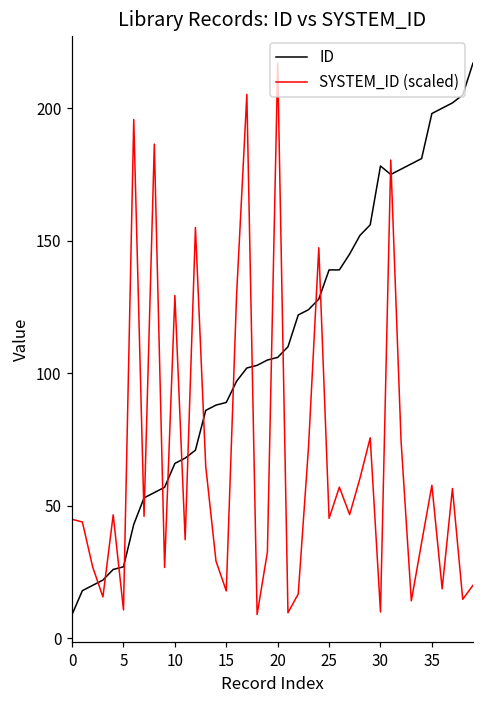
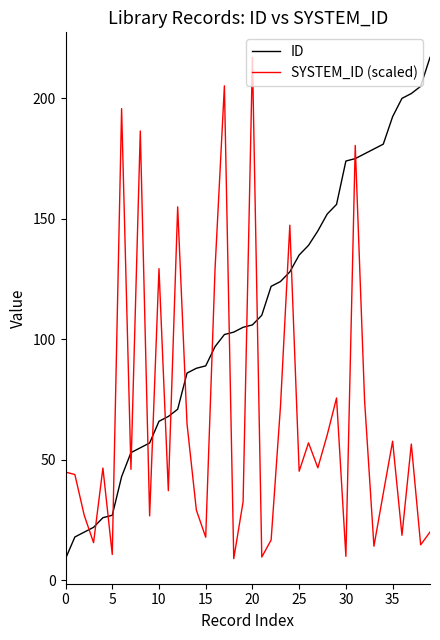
ID, 25: 139 -> 135
ID, 30: 178 -> 174
ID, 35: 198 -> 192
